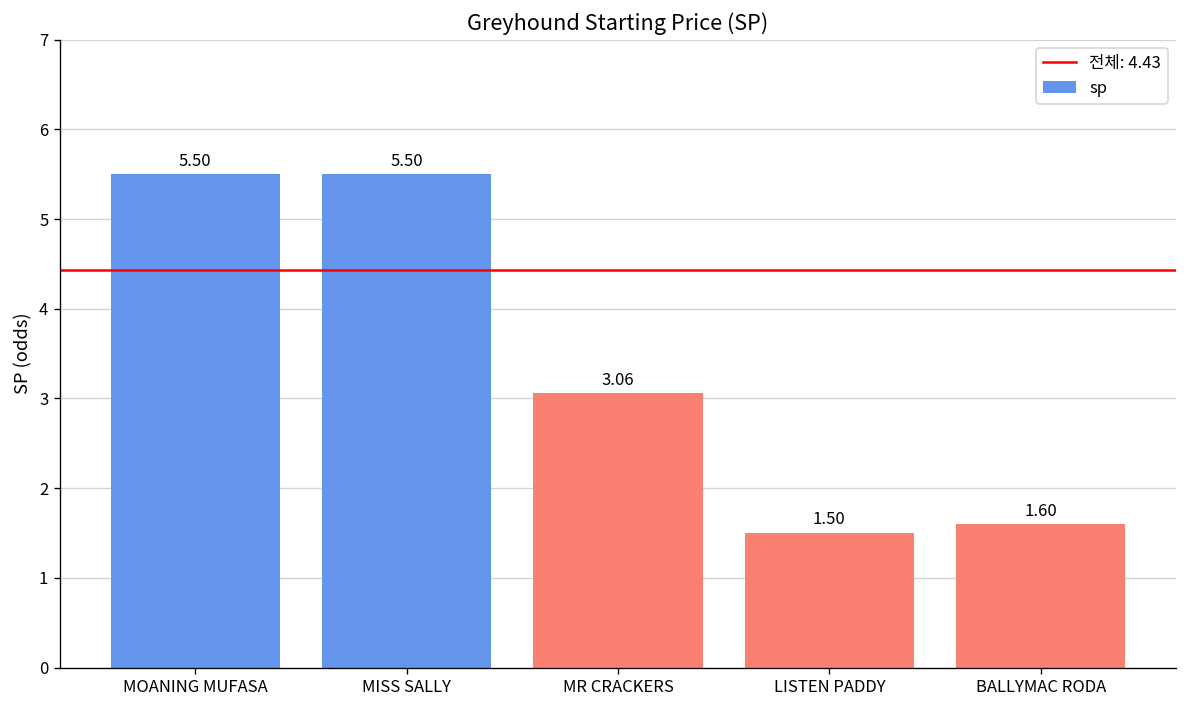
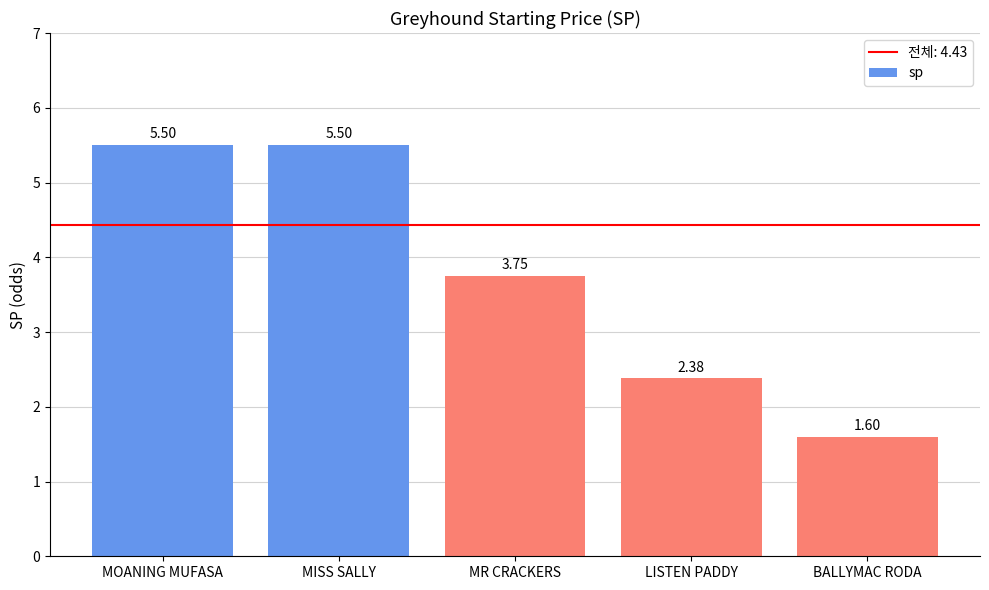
MR CRACKERS: 3.06 -> 3.75
LISTEN PADDY: 1.50 -> 2.38
